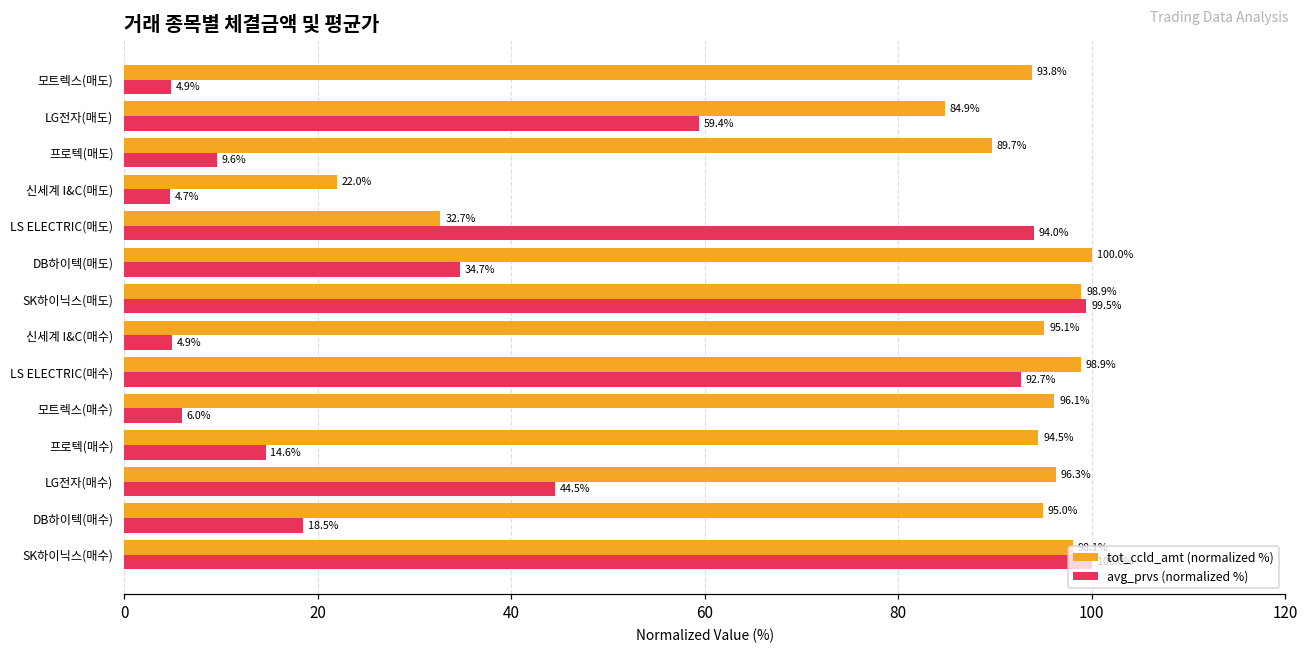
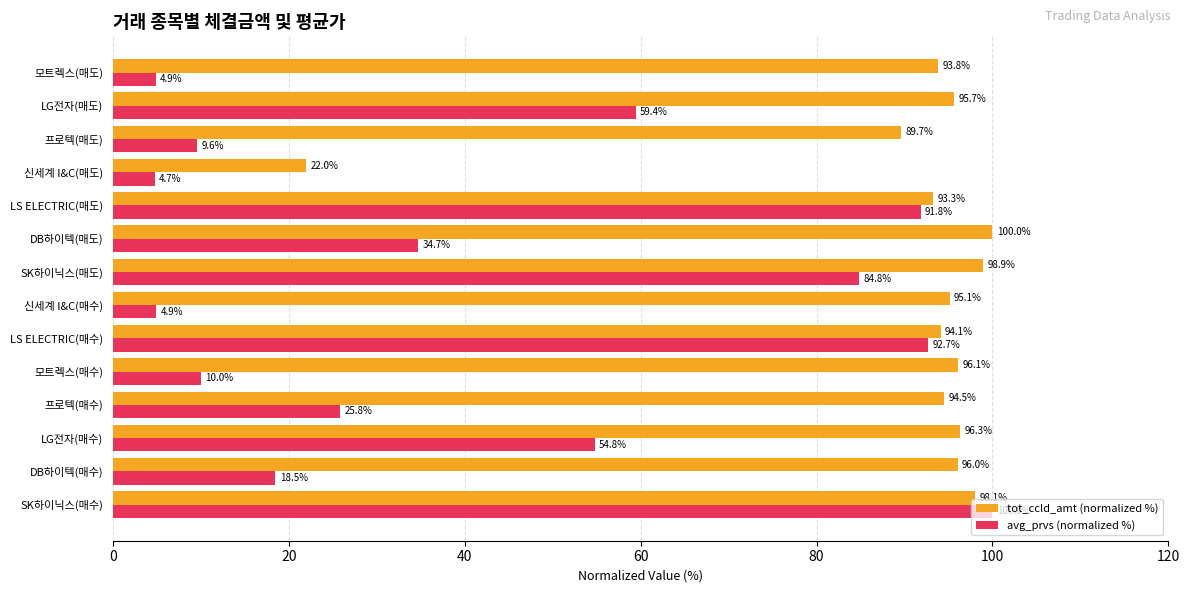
tot_ccld_amt (normalized %), LG전자(매도): 84.9% -> 95.7%
tot_ccld_amt (normalized %), LS ELECTRIC(매도): 32.7% -> 93.3%
avg_prvs (normalized %), LS ELECTRIC(매도): 94.0% -> 91.8%
avg_prvs (normalized %), SK하이닉스(매도): 99.5% -> 84.8%
tot_ccld_amt (normalized %), LS ELECTRIC(매수): 98.9% -> 94.1%
avg_prvs (normalized %), 모트렉스(매수): 6.0% -> 10.0%
avg_prvs (normalized %), 프로텍(매수): 14.6% -> 25.8%
avg_prvs (normalized %), LG전자(매수): 44.5% -> 54.8%
tot_ccld_amt (normalized %), DB하이텍(매수): 95.0% -> 96.0%
